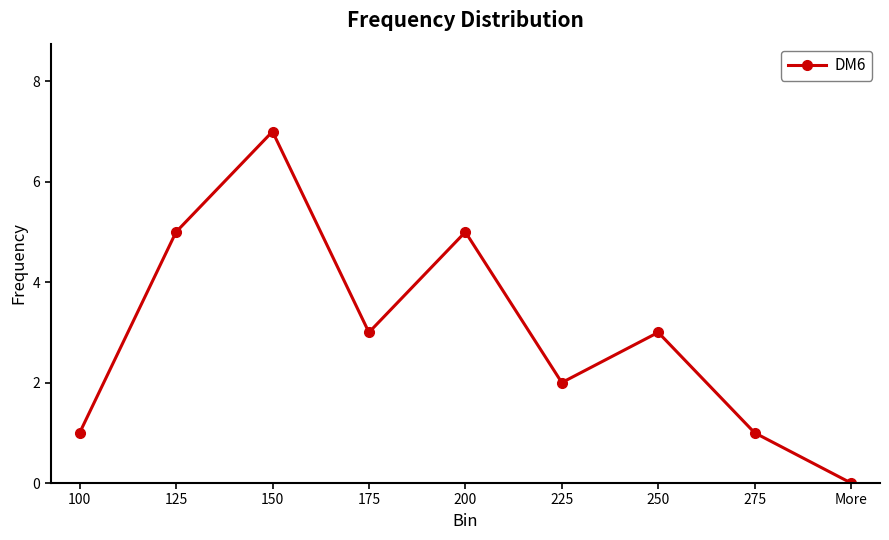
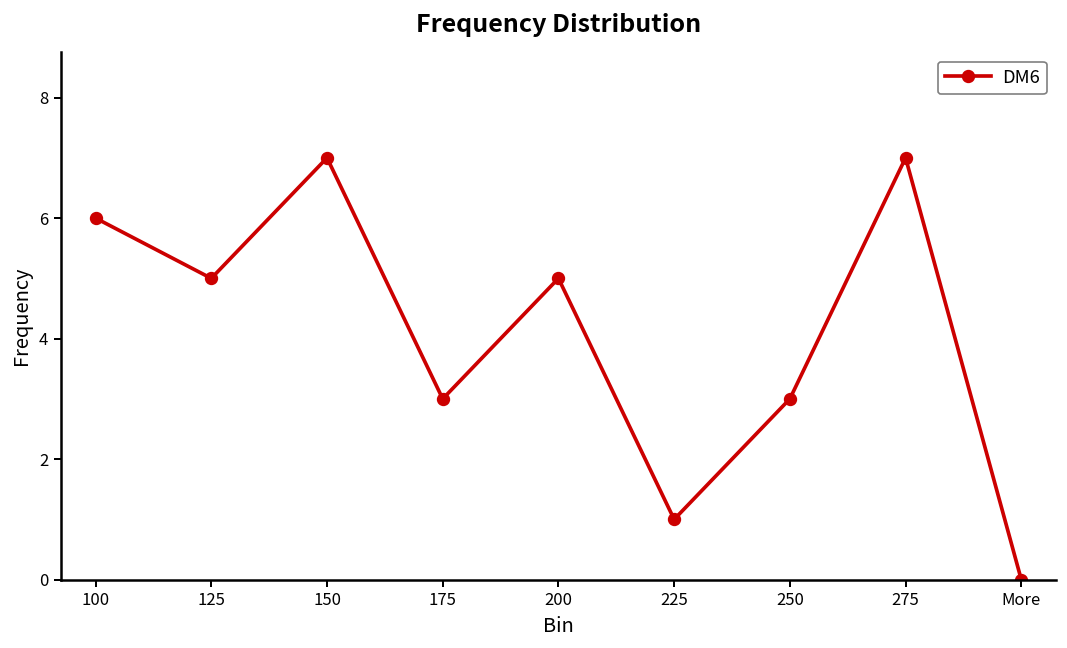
100: 1 -> 6
225: 2 -> 1
275: 1 -> 7
